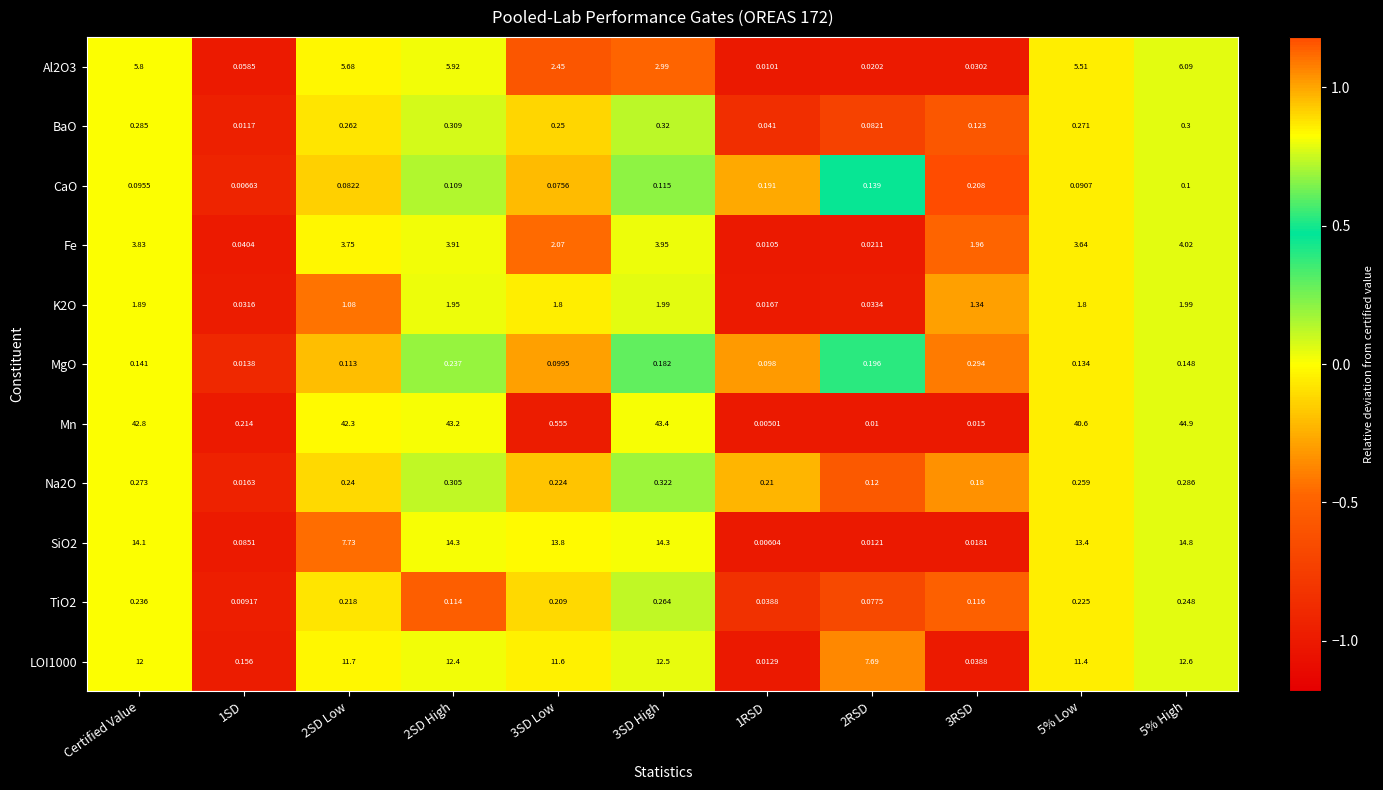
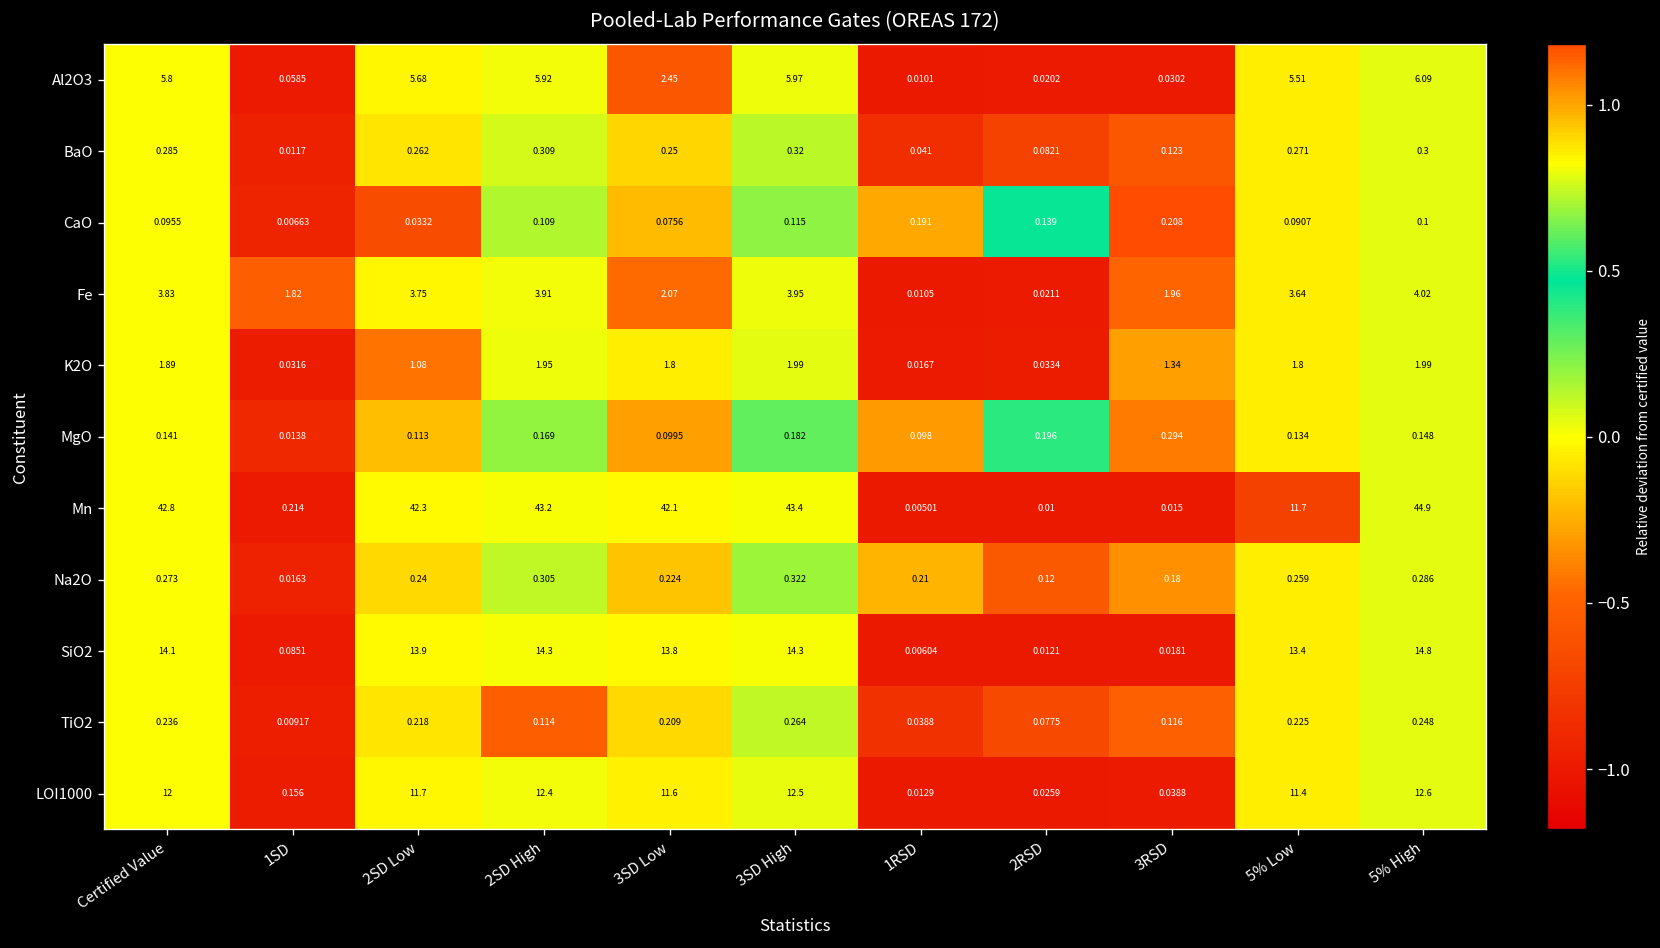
Al2O3, 3SD High: 2.99 -> 5.97
CaO, 2SD Low: 0.0822 -> 0.0332
Fe, 1SD: 0.0404 -> 1.82
MgO, 2SD High: 0.237 -> 0.169
Mn, 3SD Low: 0.555 -> 42.1
Mn, 5% Low: 40.6 -> 11.7
SiO2, 2SD Low: 7.73 -> 13.9
LOI1000, 2RSD: 7.69 -> 0.0259
